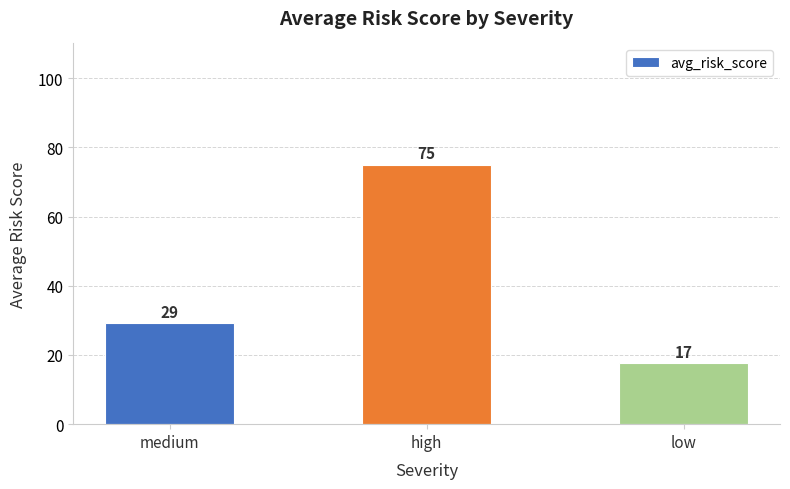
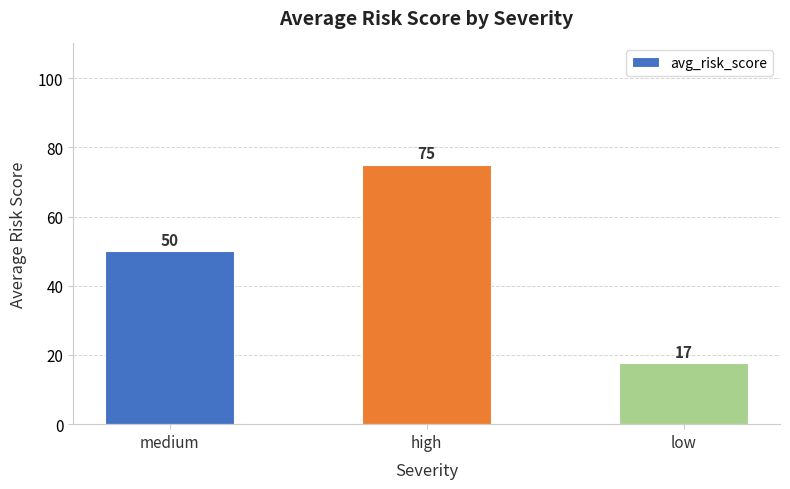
medium: 29 -> 50
